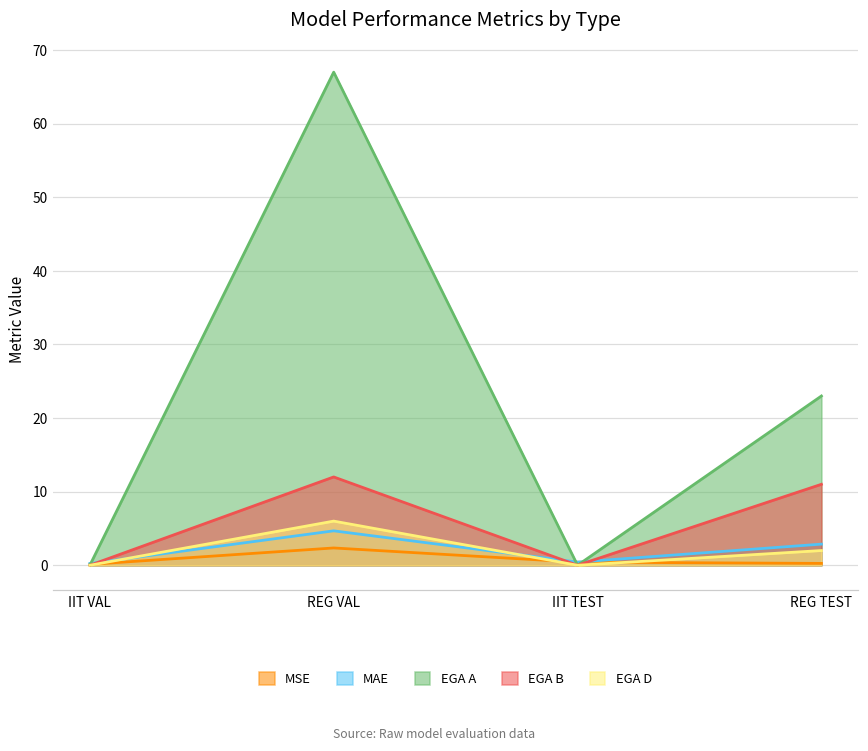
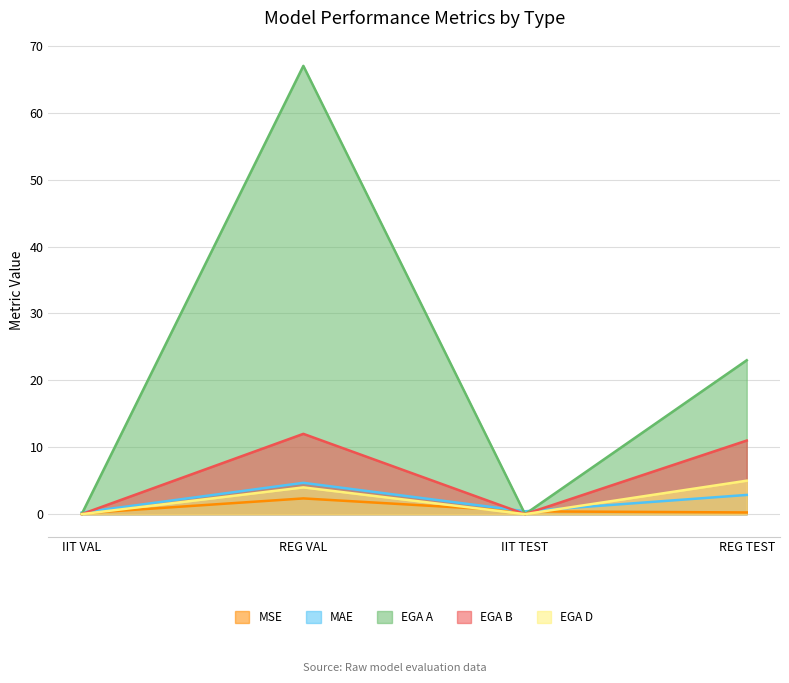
EGA D, REG VAL: 6 -> 4
EGA D, REG TEST: 2 -> 5
